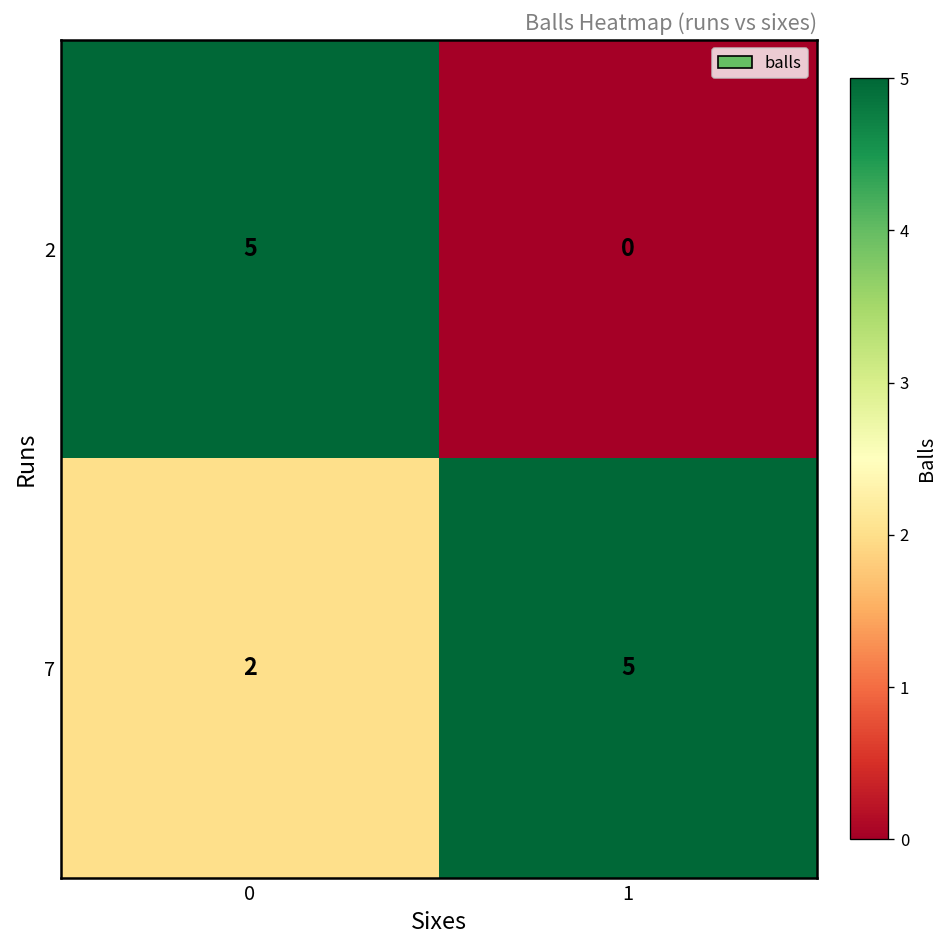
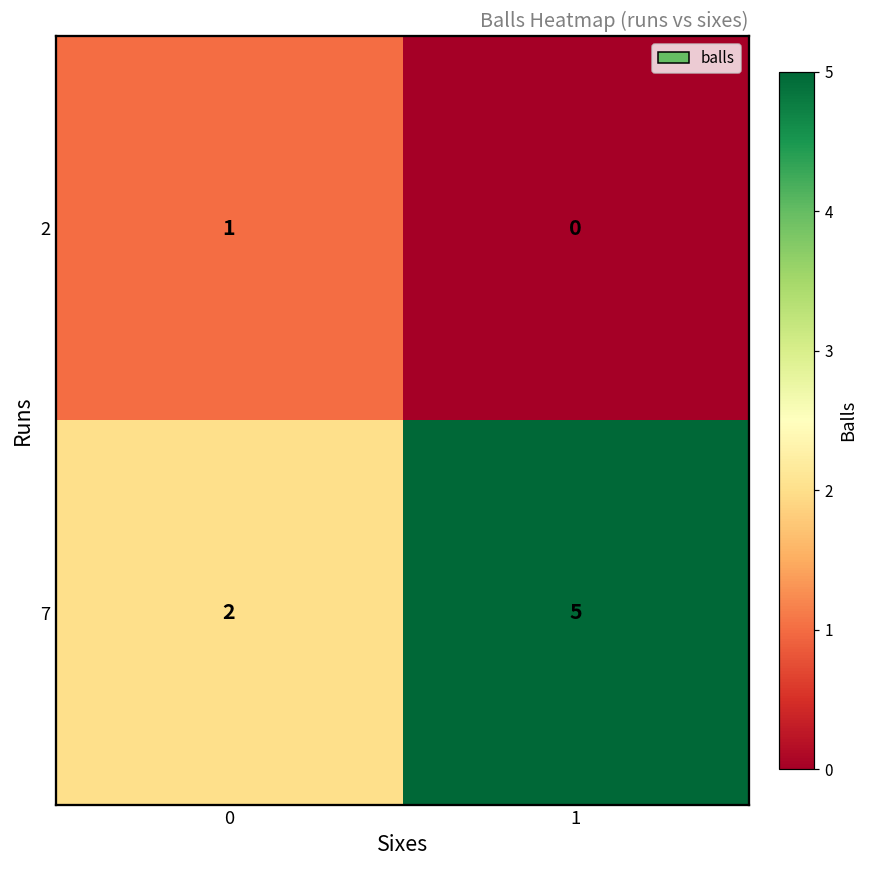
2, 0: 5 -> 1
